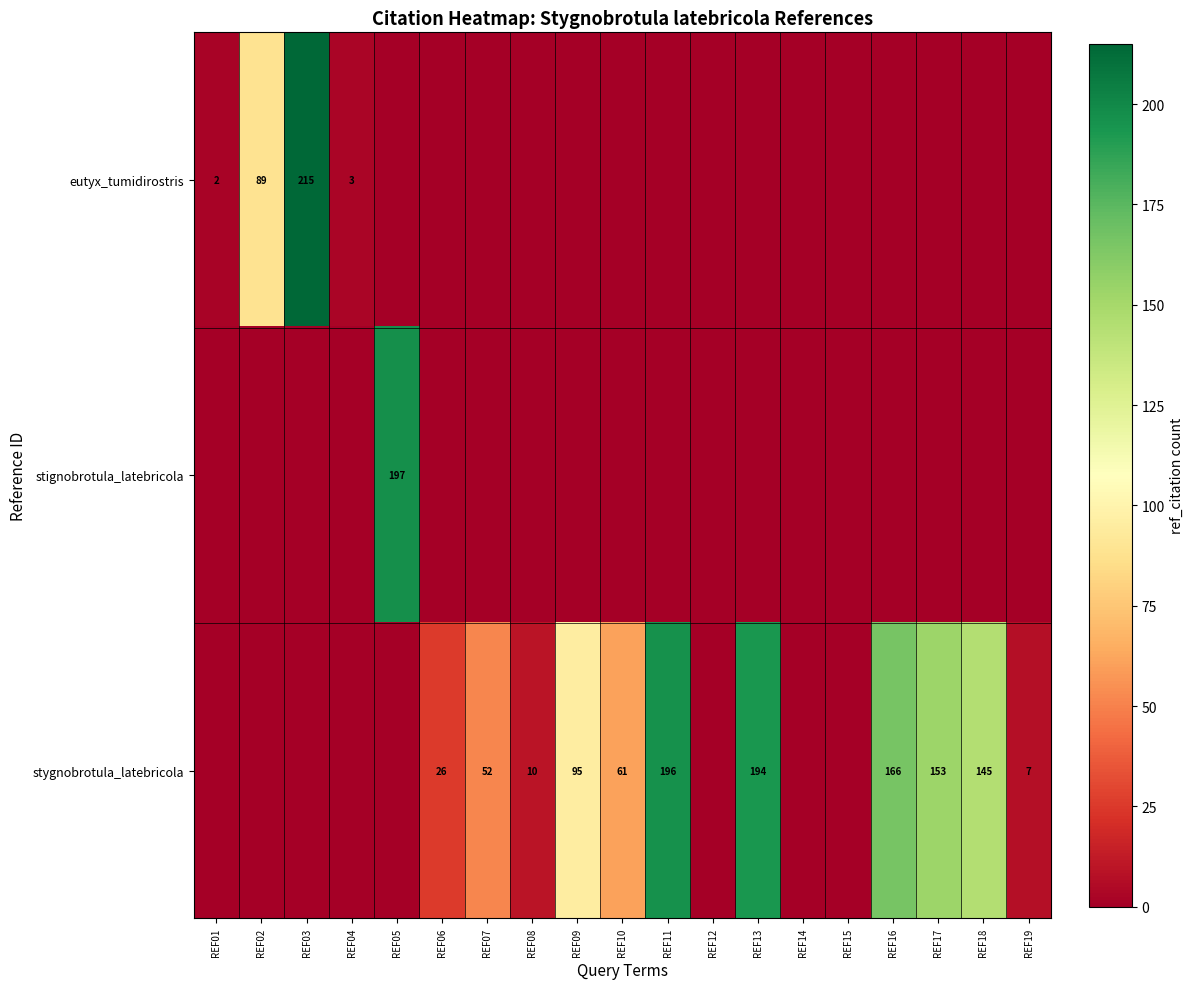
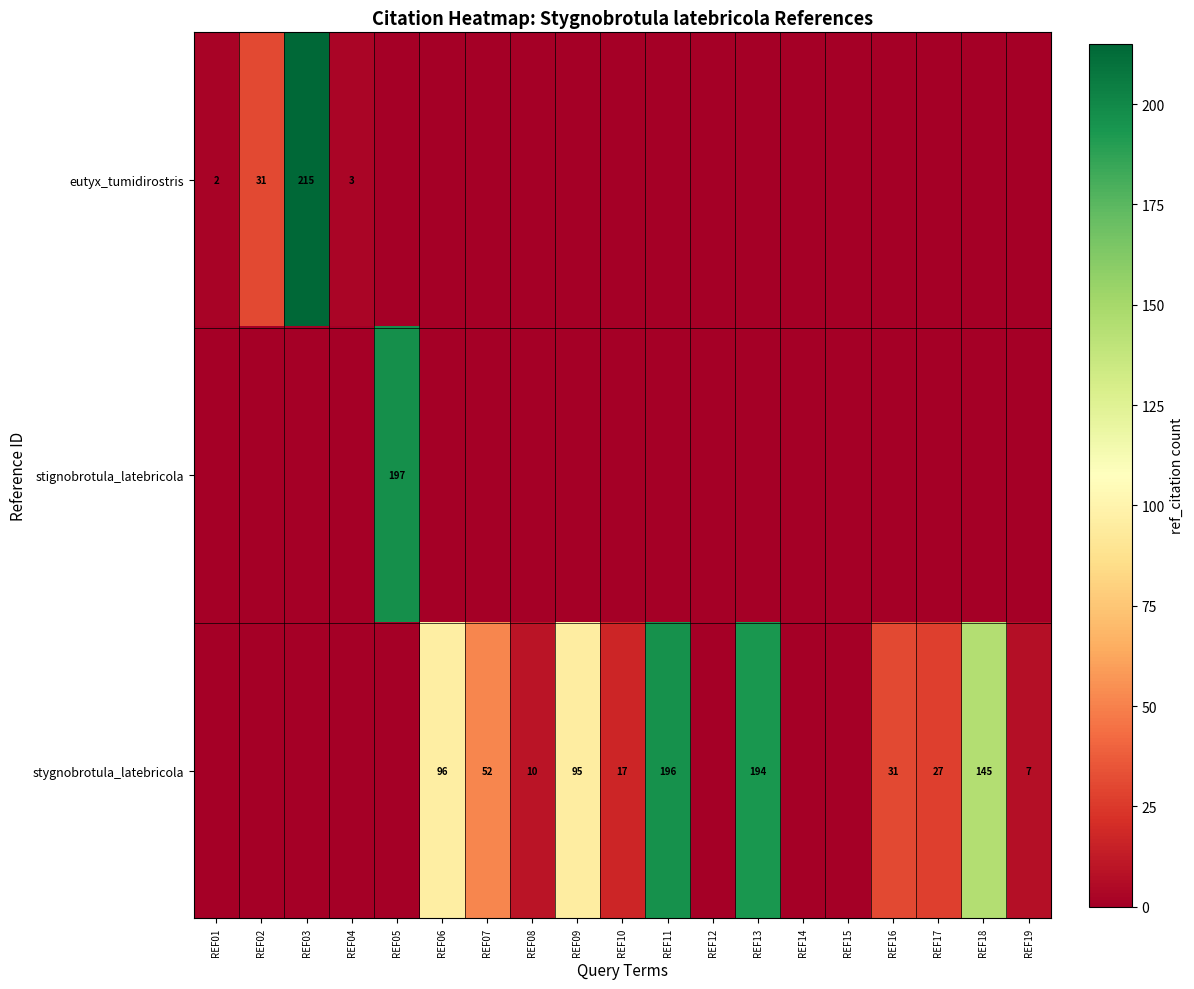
eutyx_tumidirostris, REF02: 89 -> 31
stygnobrotula_latebricola, REF06: 26 -> 96
stygnobrotula_latebricola, REF10: 61 -> 17
stygnobrotula_latebricola, REF16: 166 -> 31
stygnobrotula_latebricola, REF17: 153 -> 27
